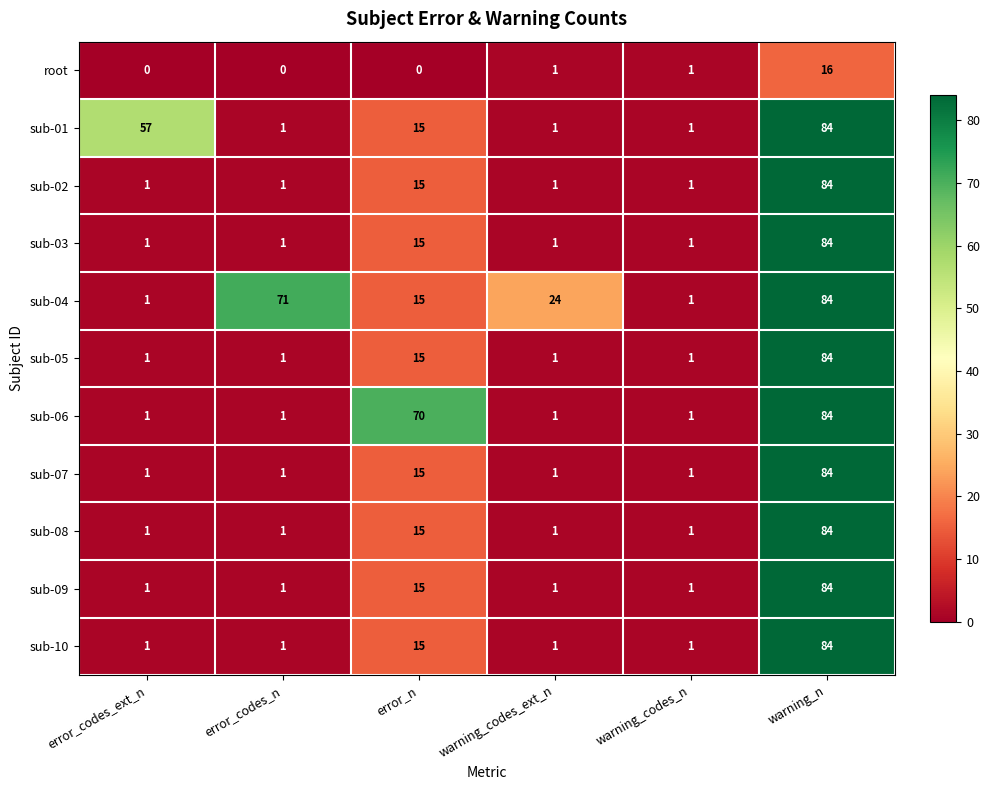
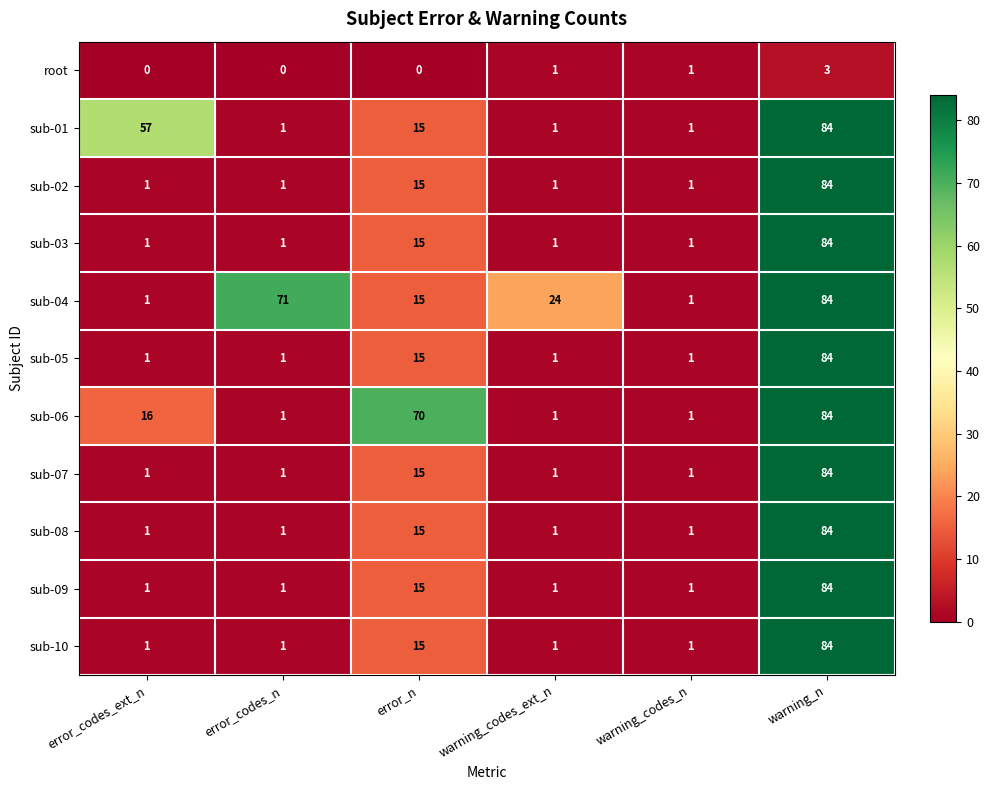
root, warning_n: 16 -> 3
sub-06, error_codes_ext_n: 1 -> 16
